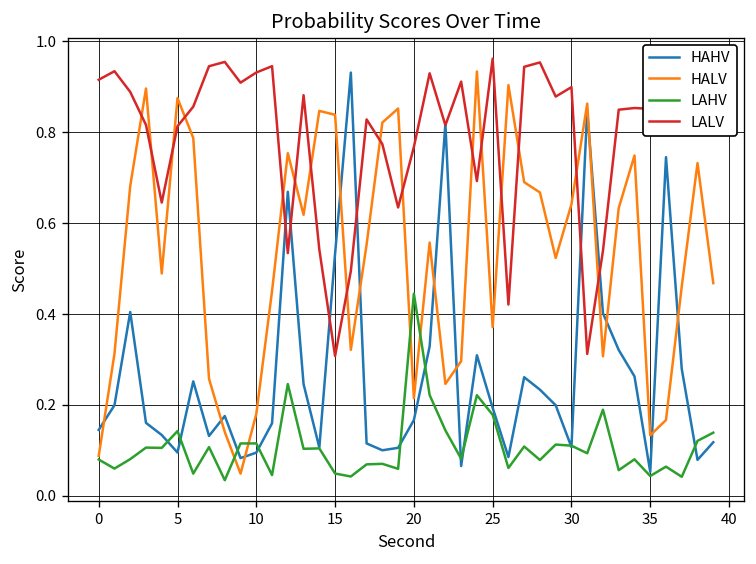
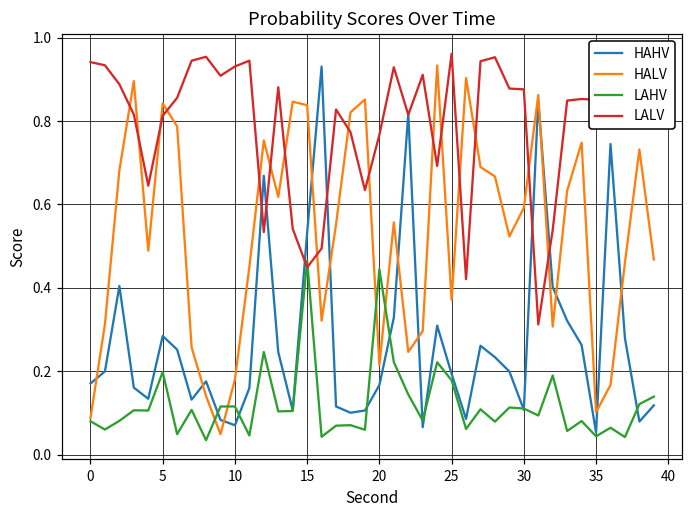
HAHV, 0: 0.15 -> 0.17
LALV, 0: 0.92 -> 0.94
HAHV, 5: 0.10 -> 0.28
HALV, 5: 0.87 -> 0.84
LAHV, 5: 0.14 -> 0.20
HAHV, 10: 0.10 -> 0.07
LAHV, 15: 0.05 -> 0.47
LALV, 15: 0.31 -> 0.45
HALV, 30: 0.64 -> 0.59
LALV, 30: 0.90 -> 0.88
HALV, 35: 0.13 -> 0.10
